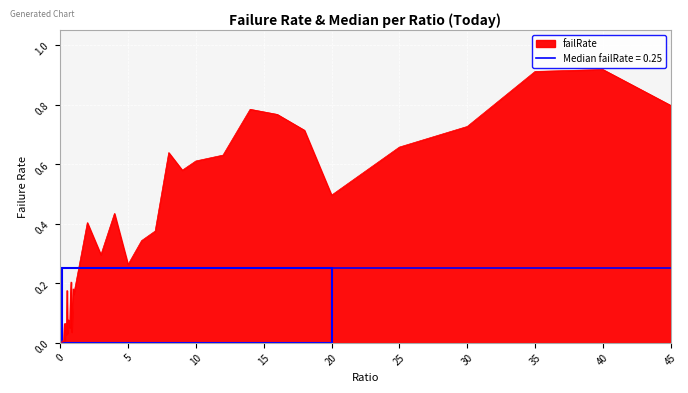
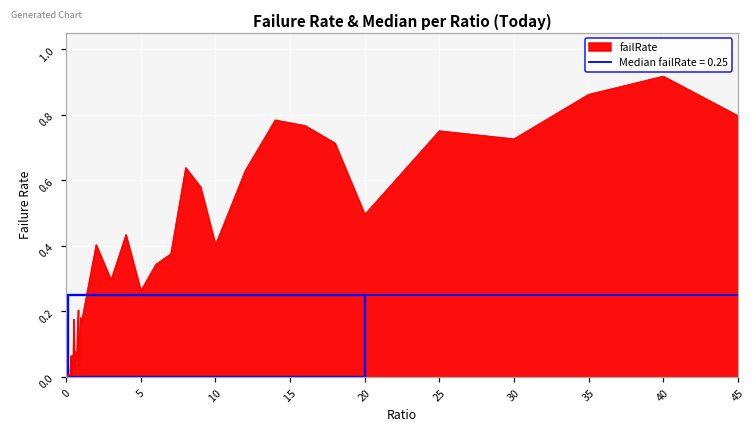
10: 0.61 -> 0.40
25: 0.66 -> 0.75
35: 0.91 -> 0.86
